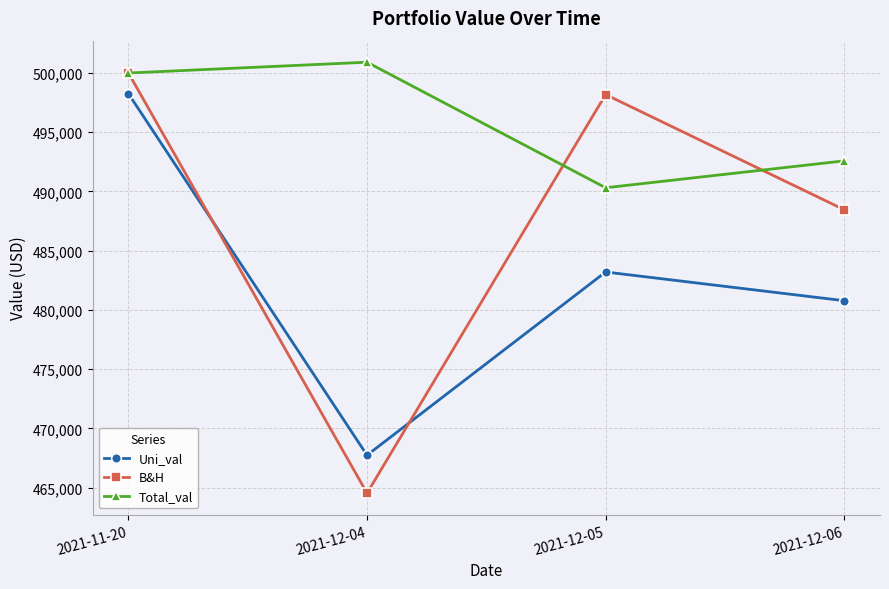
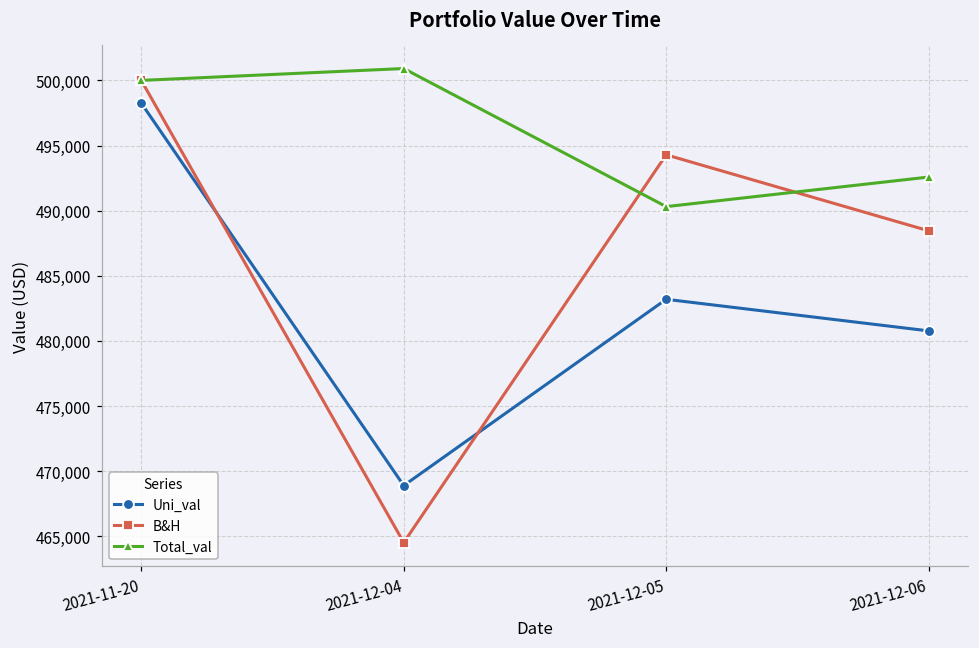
Uni_val, 2021-12-04: 467,700 -> 468,900
B&H, 2021-12-05: 498,200 -> 494,300
